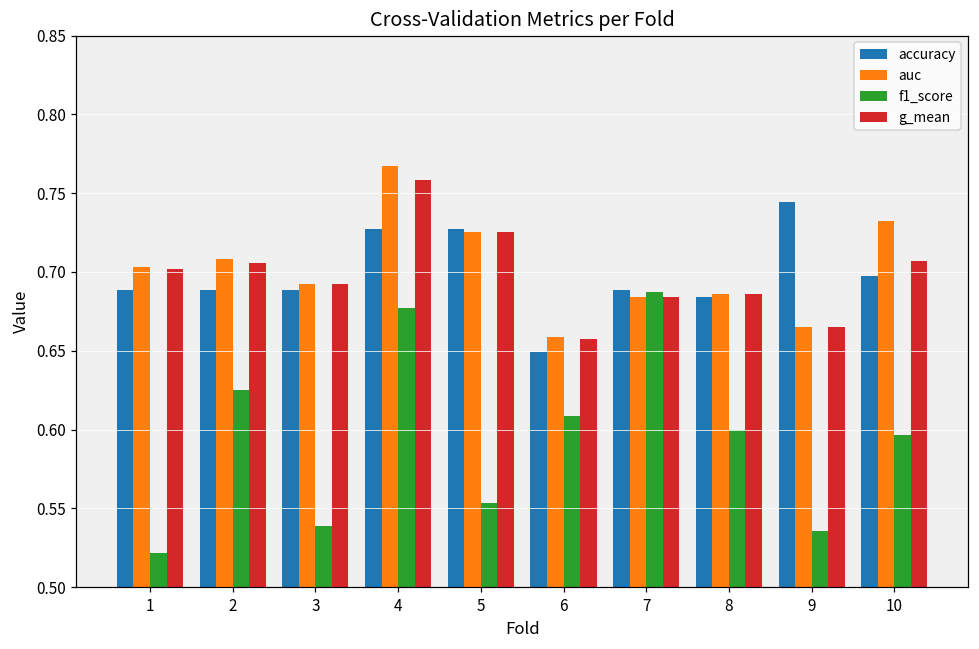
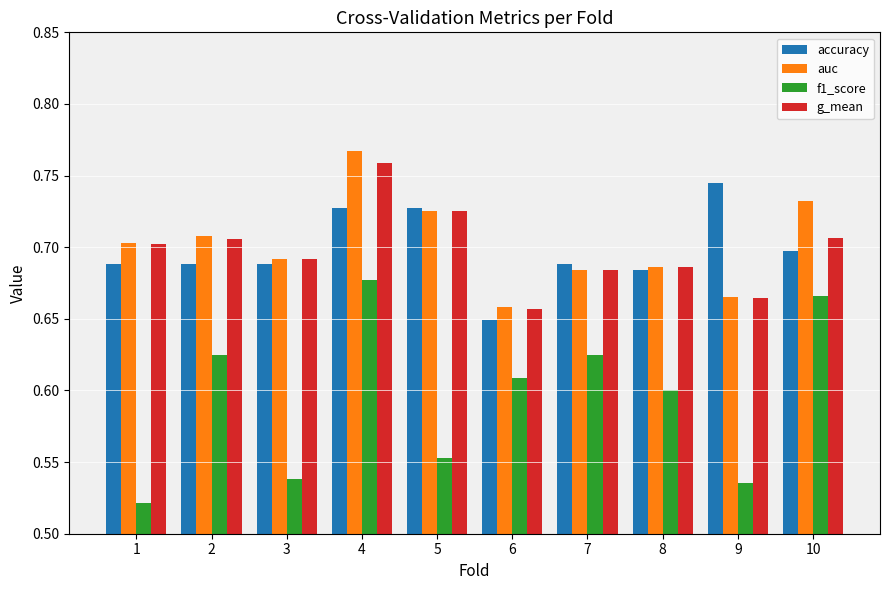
f1_score, 7: 0.687 -> 0.625
f1_score, 10: 0.596 -> 0.666
